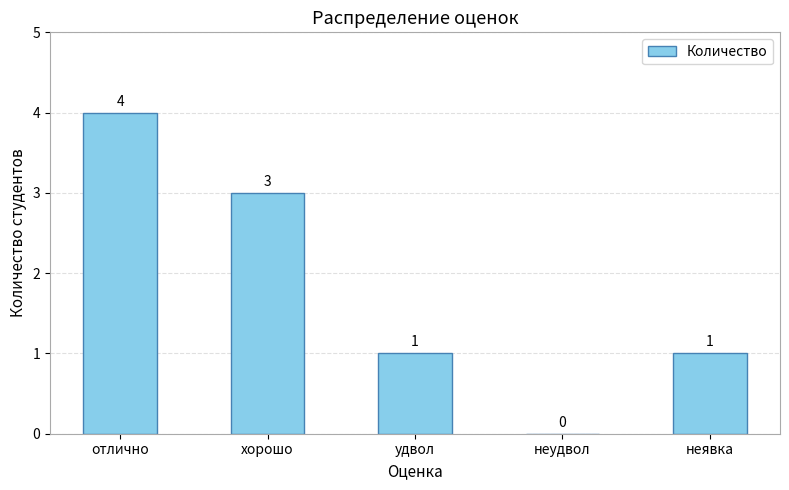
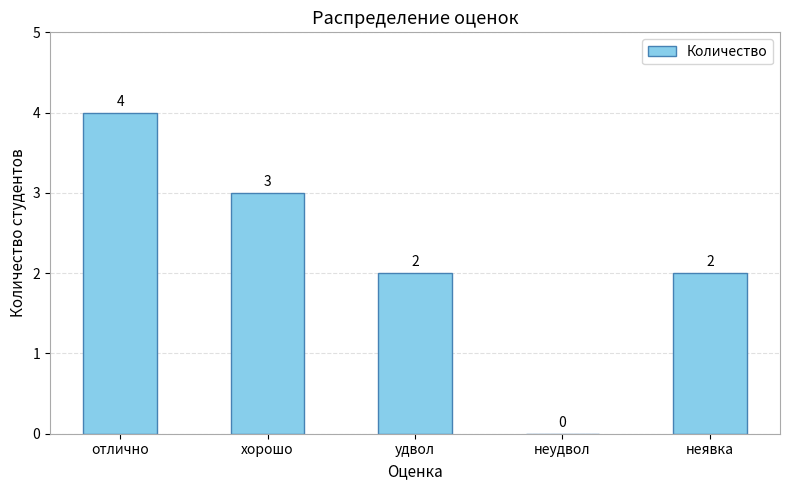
удвол: 1 -> 2
неявка: 1 -> 2
